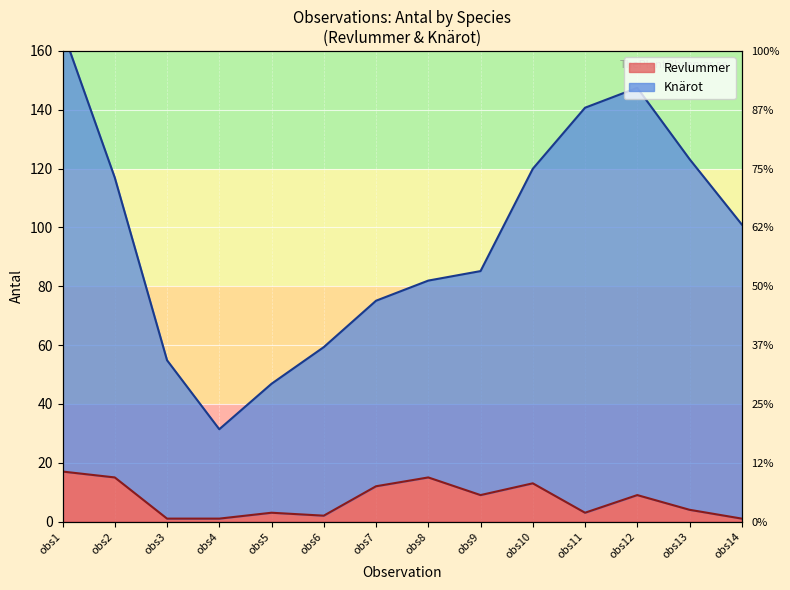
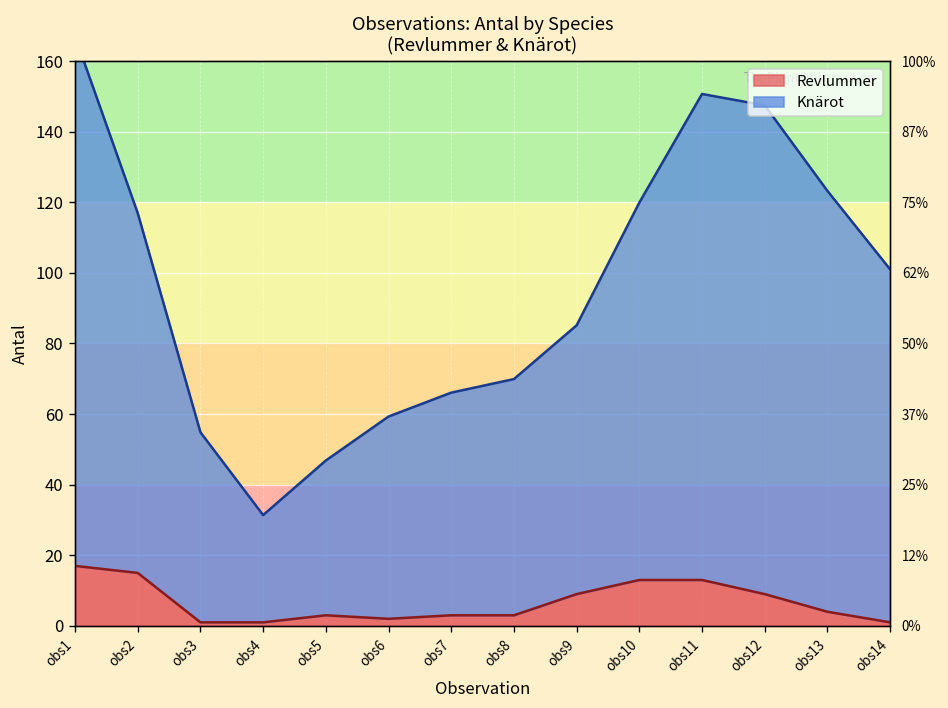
Revlummer, obs7: 12 -> 3
Revlummer, obs8: 15 -> 3
Revlummer, obs11: 3 -> 13
